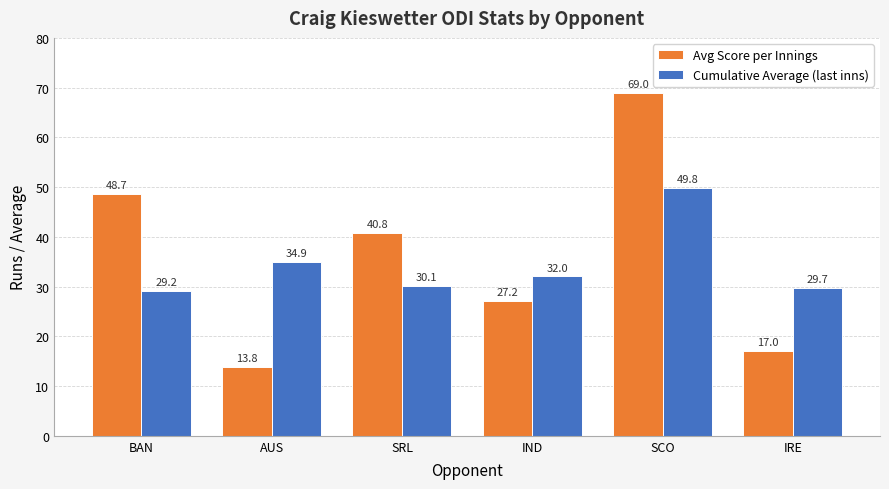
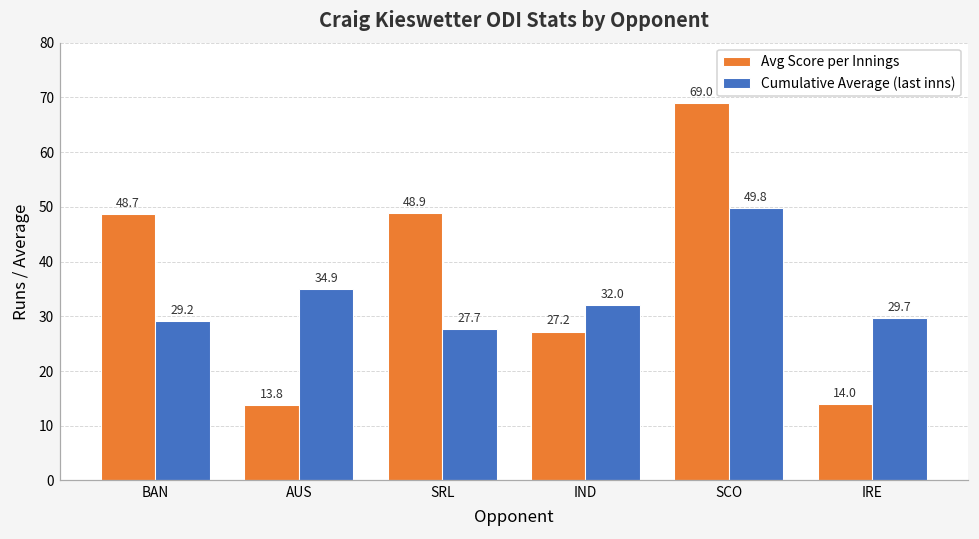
Avg Score per Innings, SRL: 40.8 -> 48.9
Cumulative Average (last inns), SRL: 30.1 -> 27.7
Avg Score per Innings, IRE: 17.0 -> 14.0
